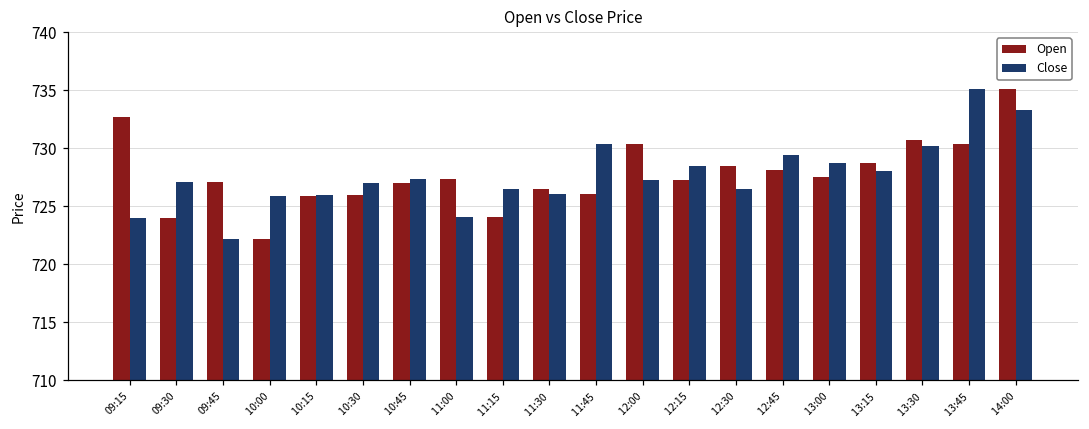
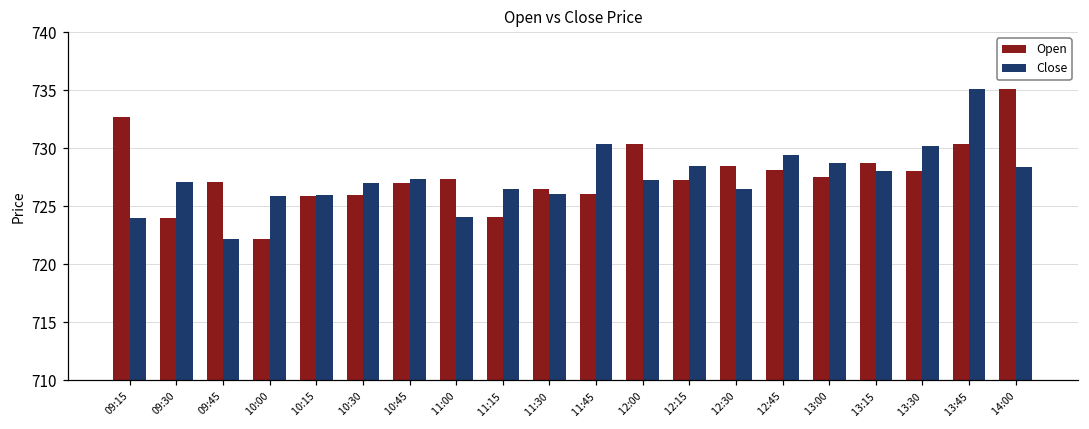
Open, 13:30: 730.7 -> 728.0
Close, 14:00: 733.3 -> 728.4
